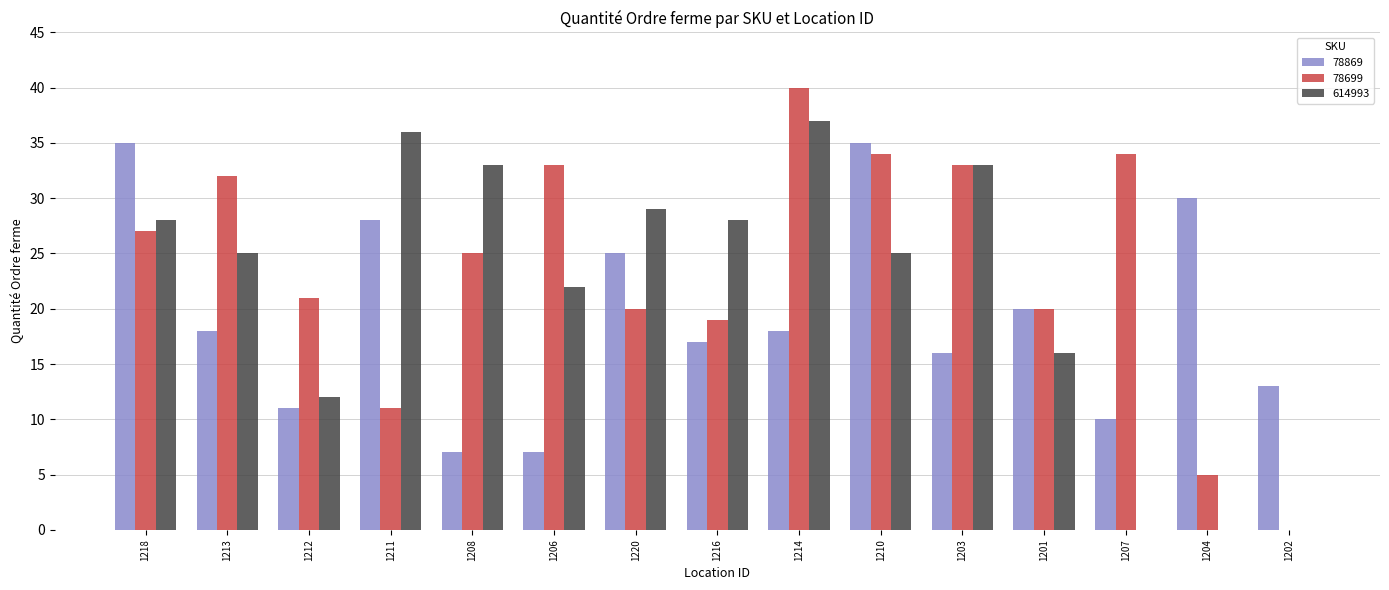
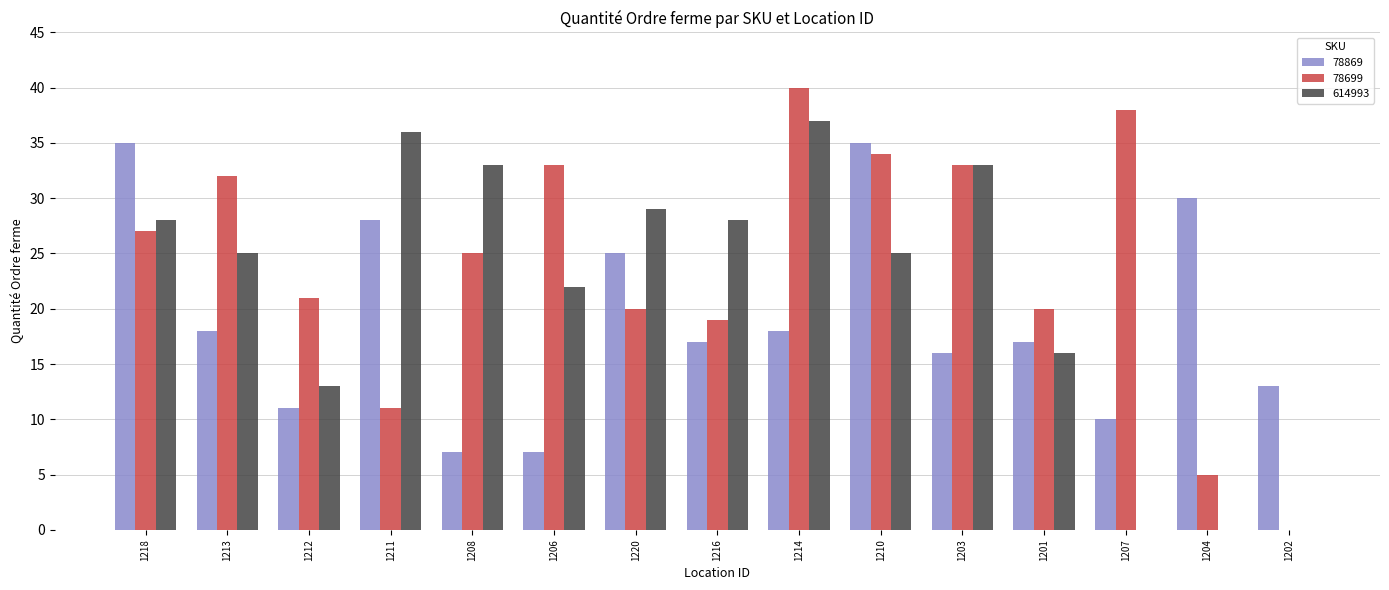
614993, 1212: 12 -> 13
78869, 1201: 20 -> 17
78699, 1207: 34 -> 38
